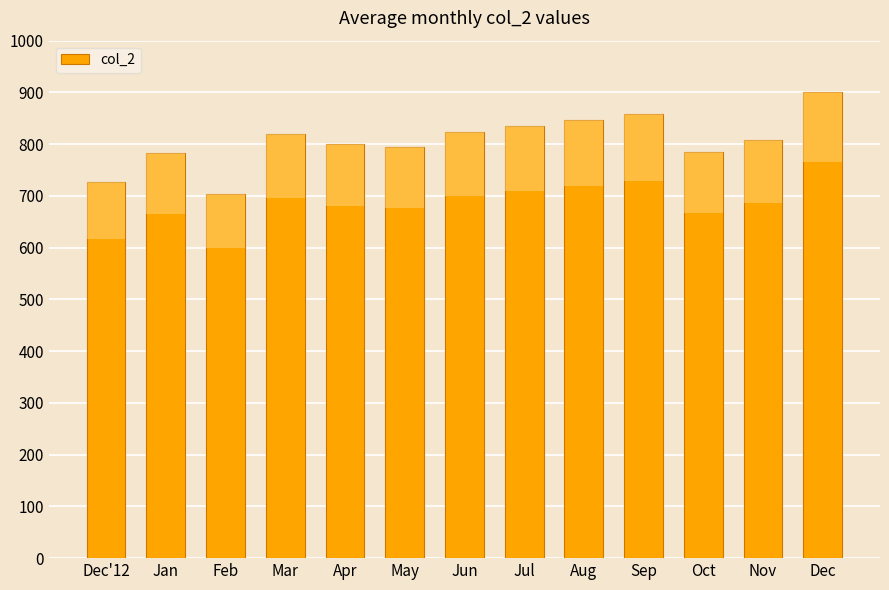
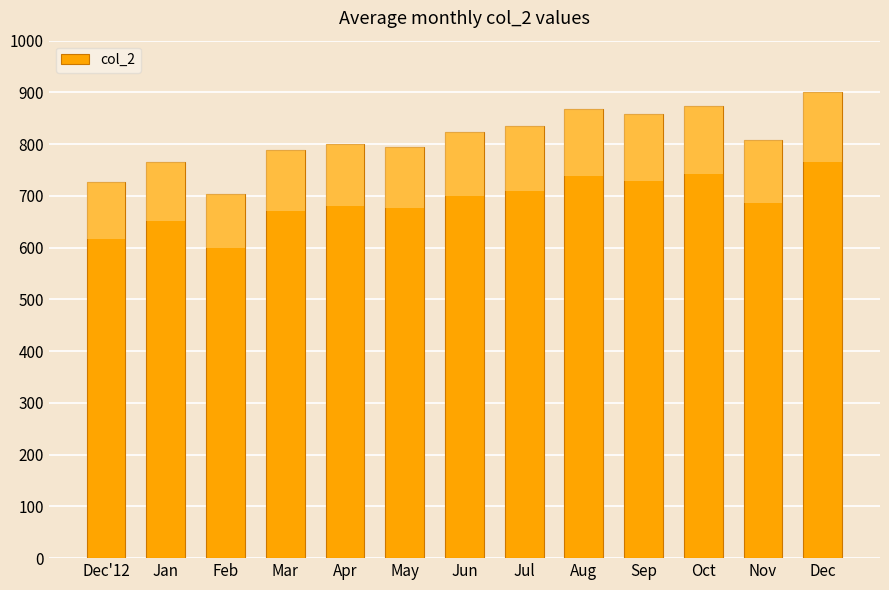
col_2, Jan: 780 -> 770
col_2, Mar: 820 -> 790
col_2, Aug: 850 -> 870
col_2, Oct: 780 -> 870
